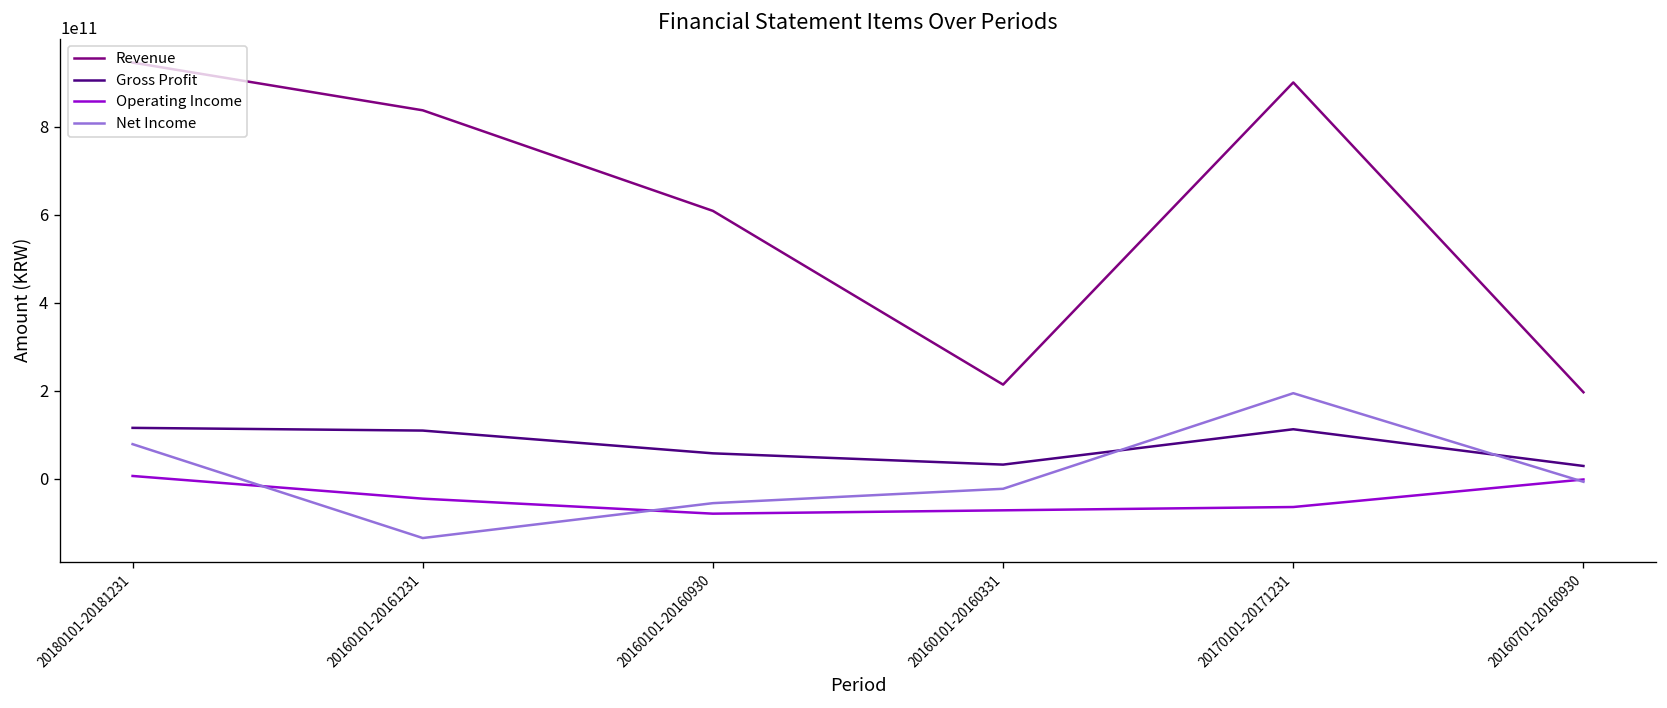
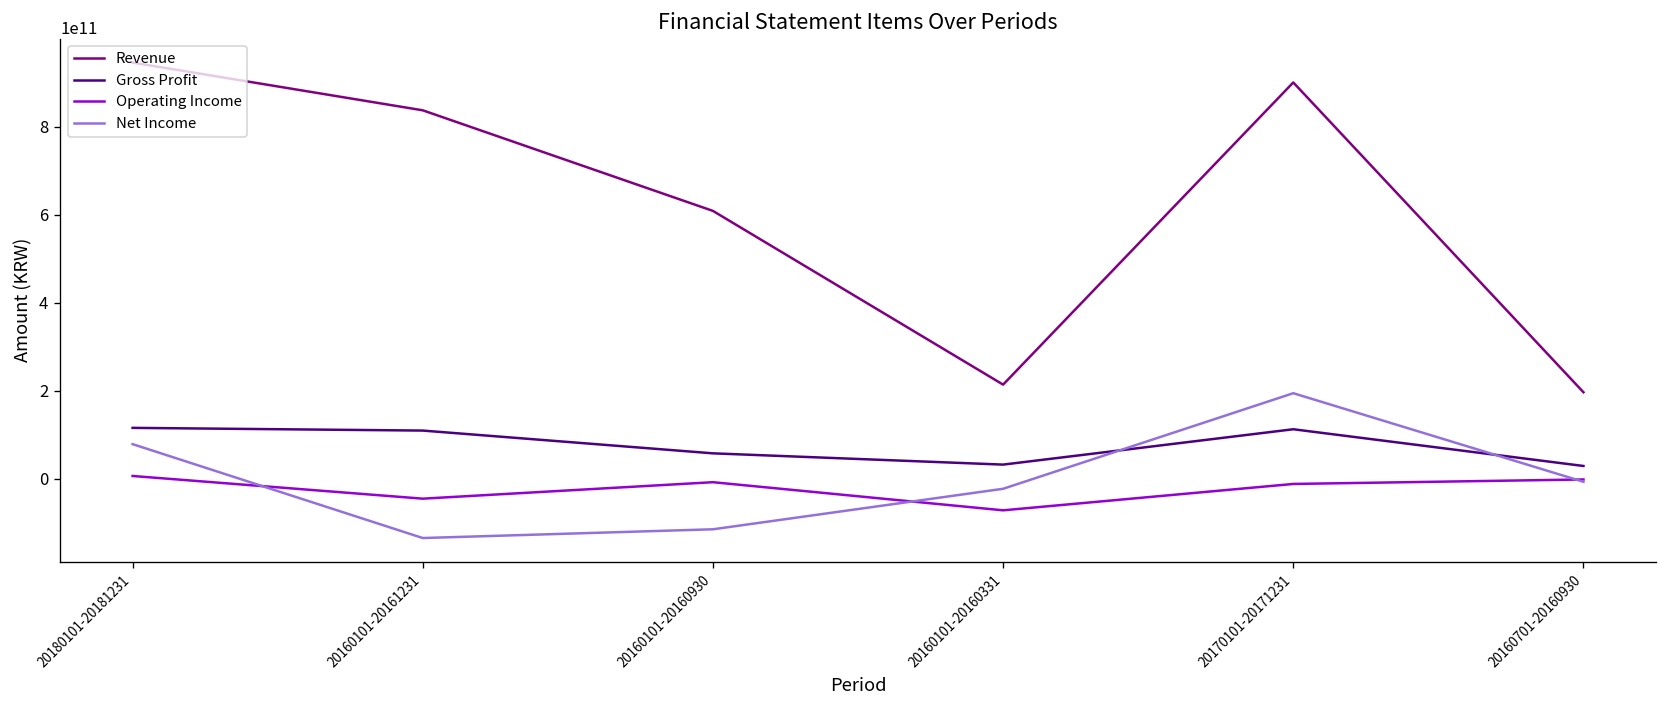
Operating Income, 20160101-20160930: -80000000000 -> -10000000000
Net Income, 20160101-20160930: -60000000000 -> -120000000000
Operating Income, 20170101-20171231: -60000000000 -> -10000000000
